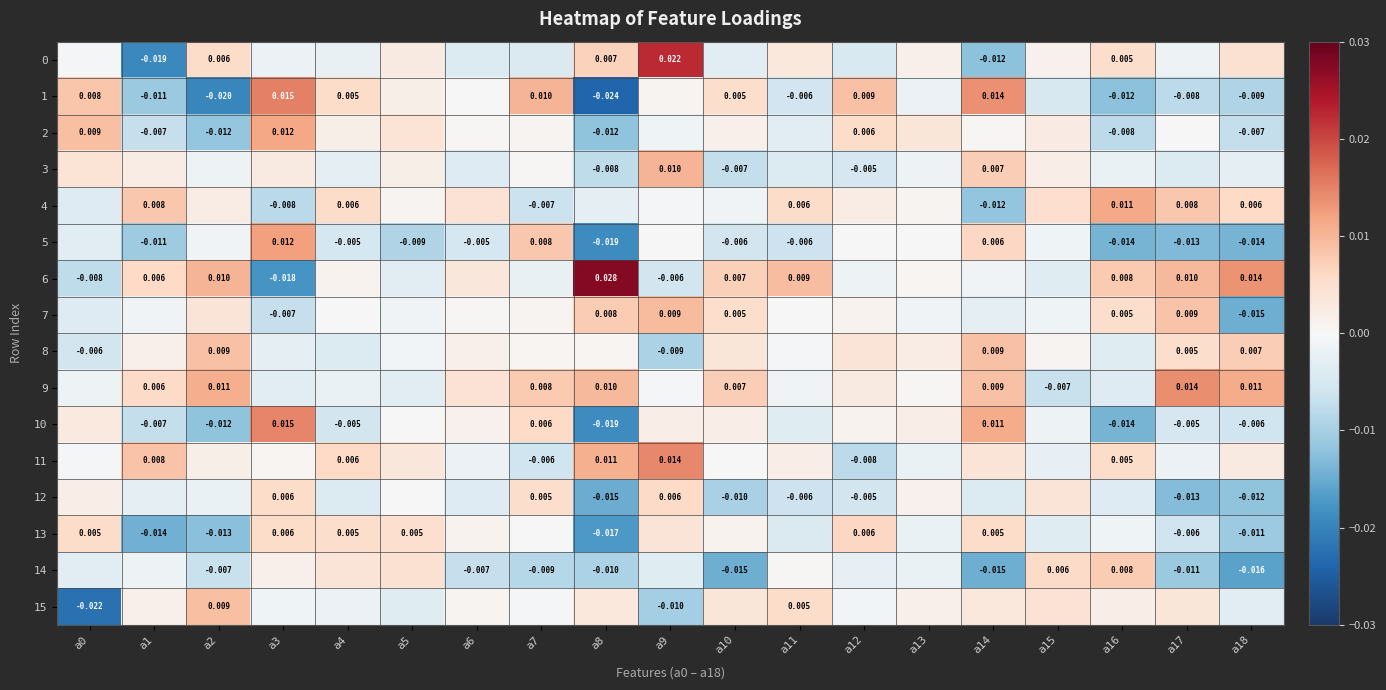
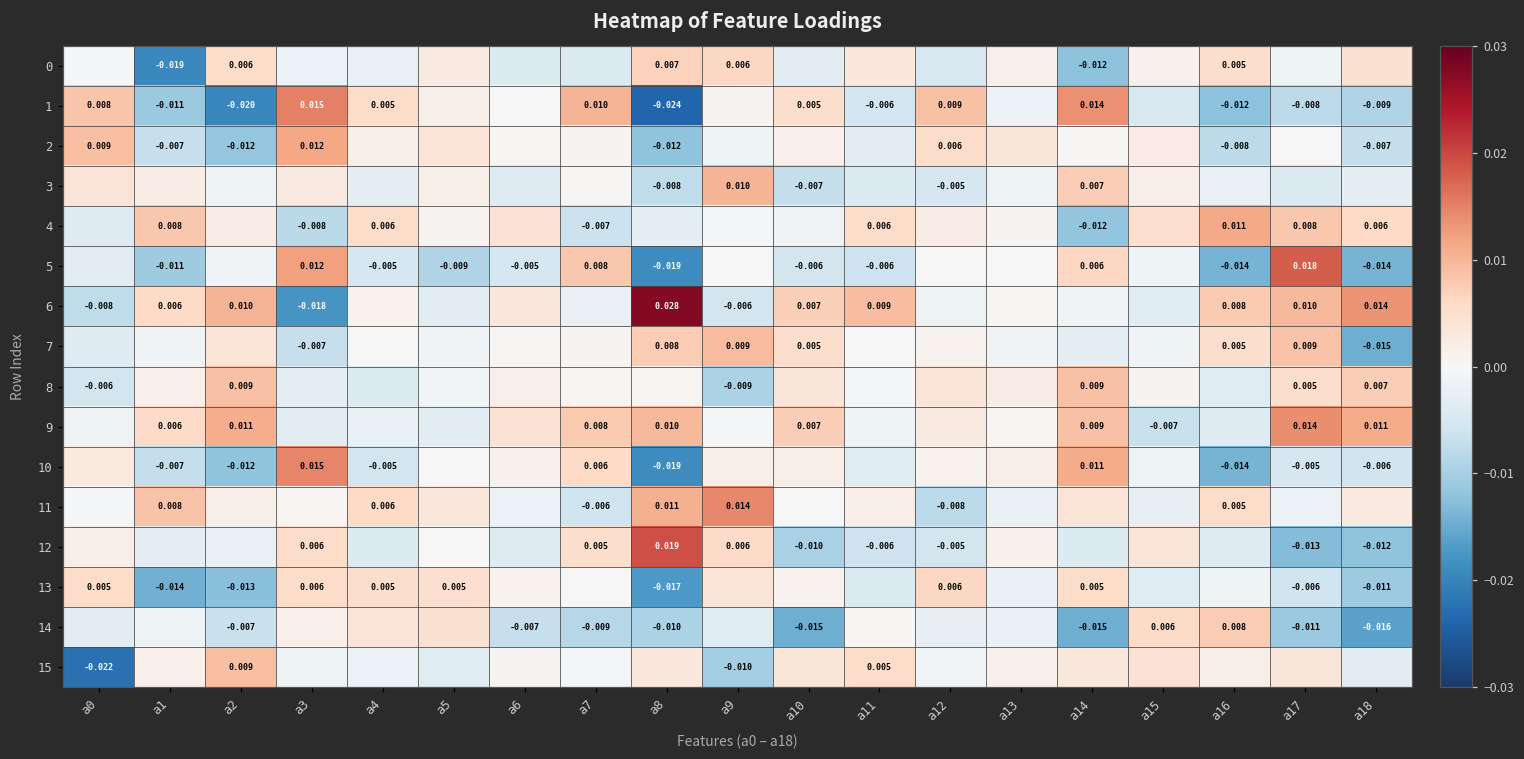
0, a9: 0.022 -> 0.006
5, a17: -0.013 -> 0.018
12, a8: -0.015 -> 0.019
